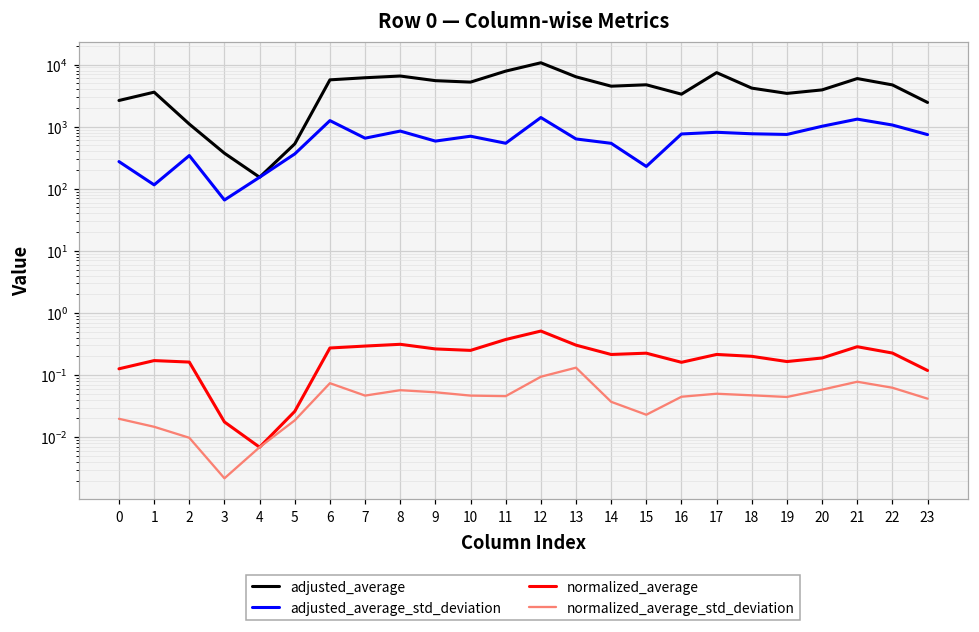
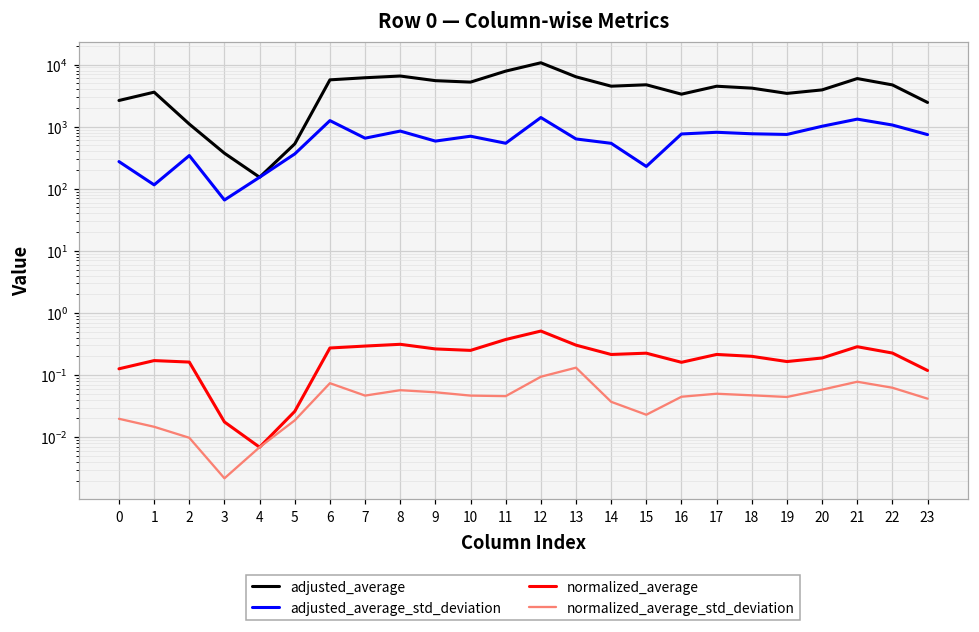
adjusted_average, 17: 7000 -> 4000
